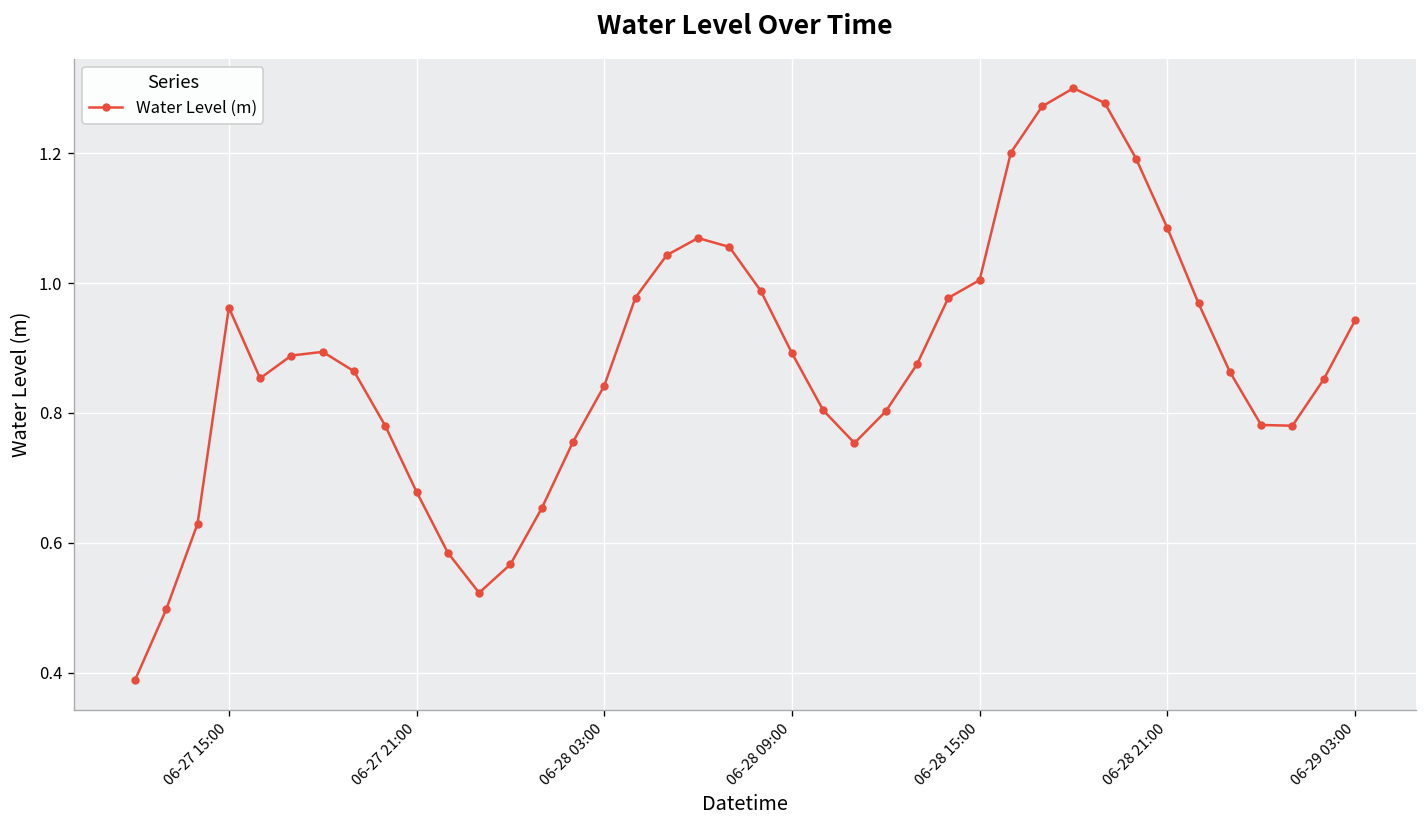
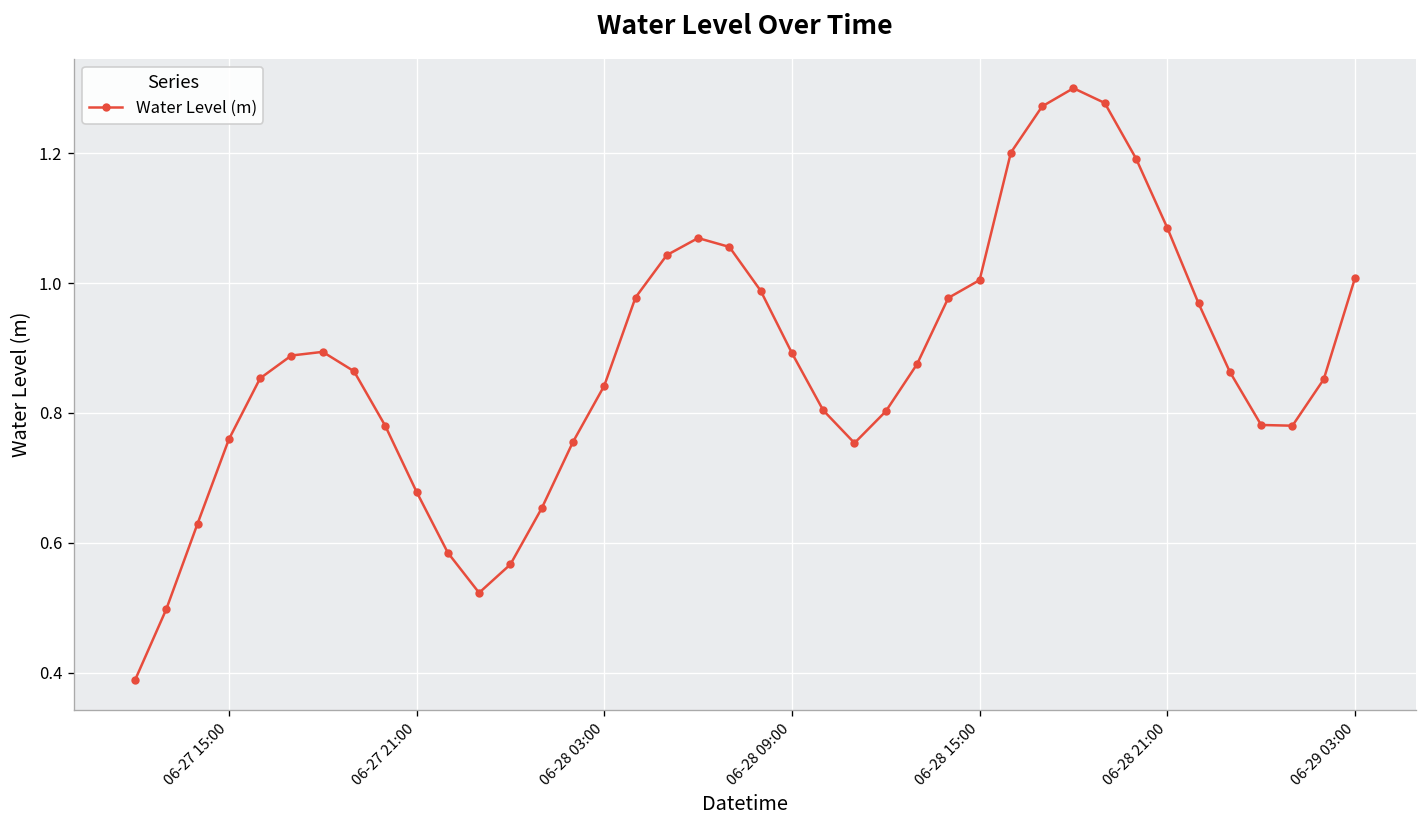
06-27 15:00: 0.96 -> 0.76
06-29 03:00: 0.94 -> 1.01
